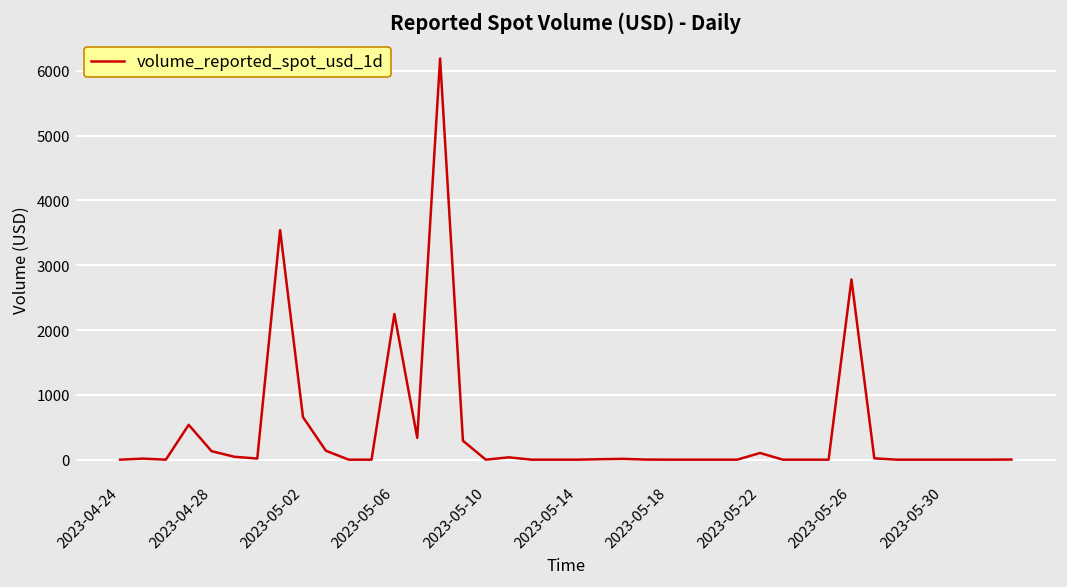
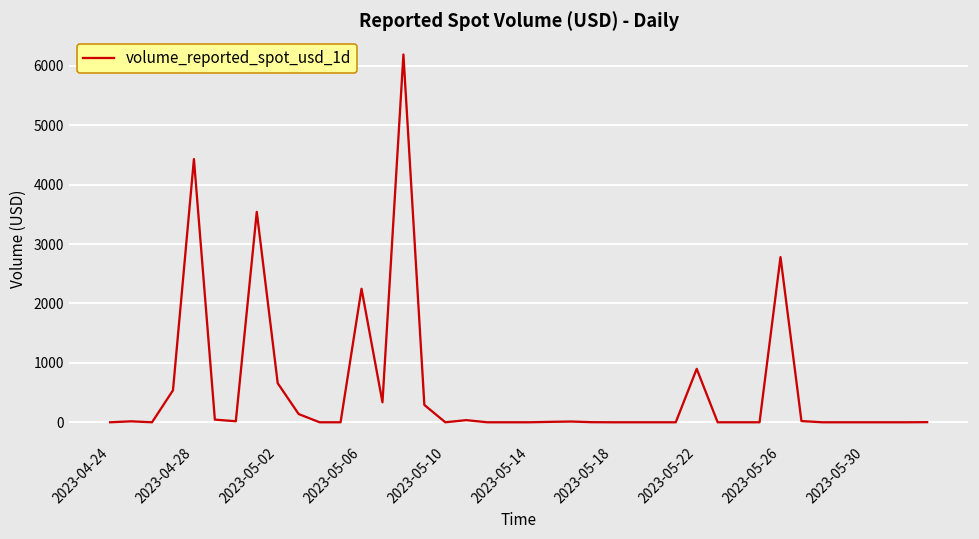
2023-04-28: 100 -> 4400
2023-05-22: 100 -> 900
